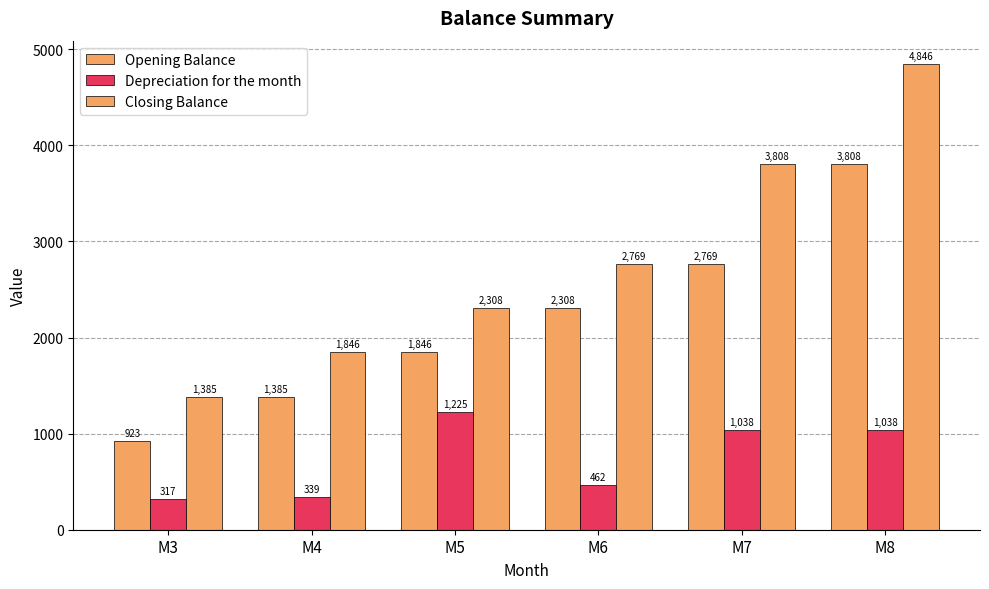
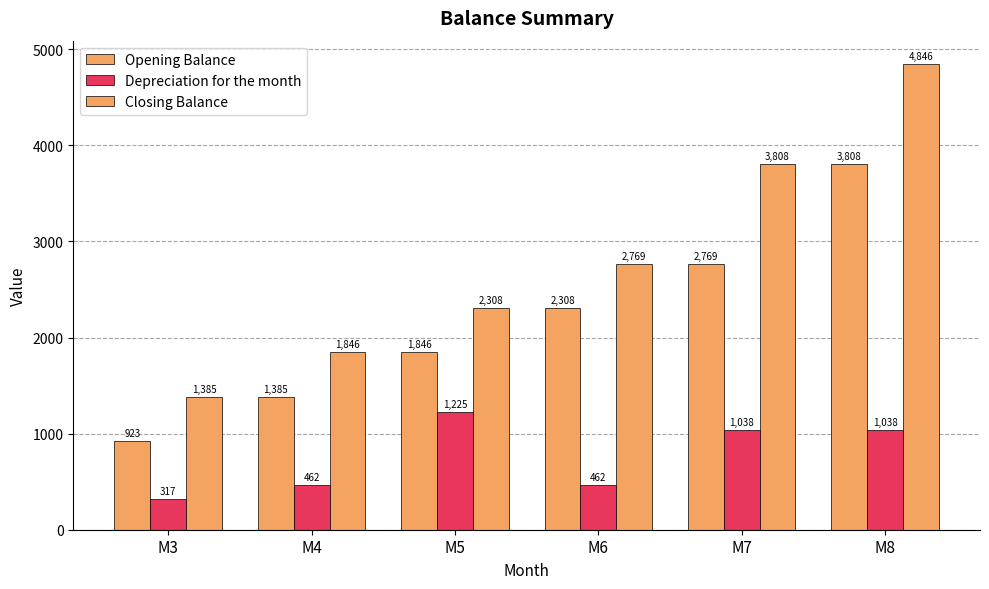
Depreciation for the month, M4: 339 -> 462
